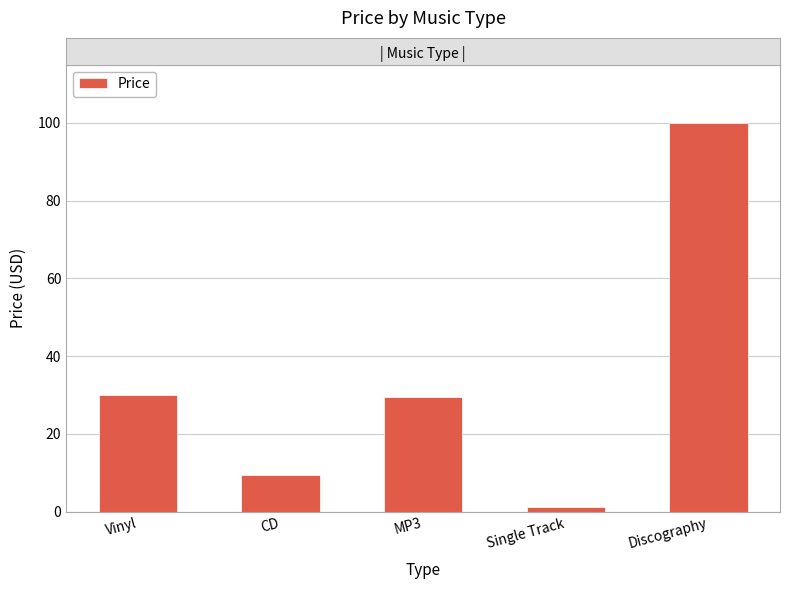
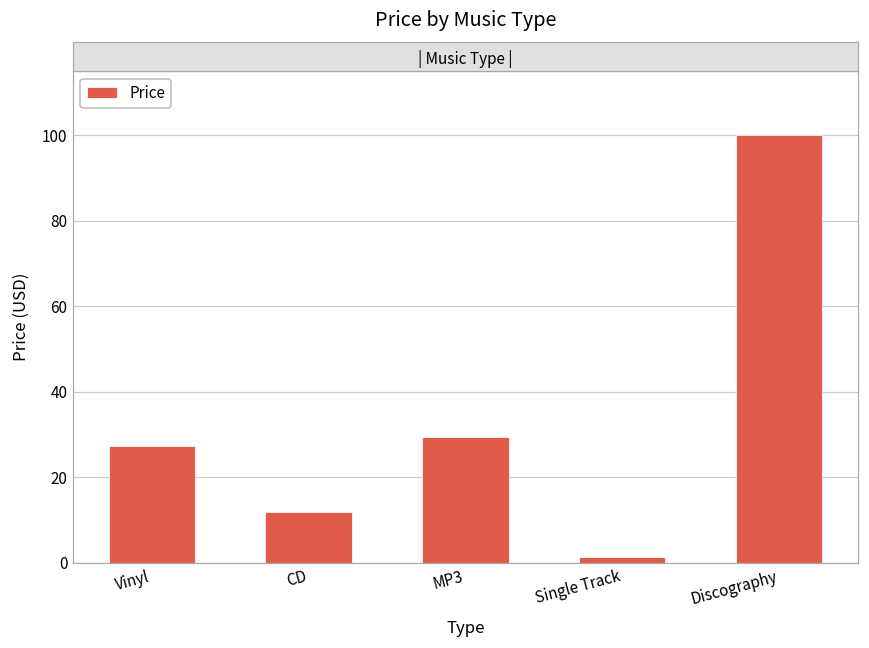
Vinyl: 30 -> 27
CD: 9 -> 12
